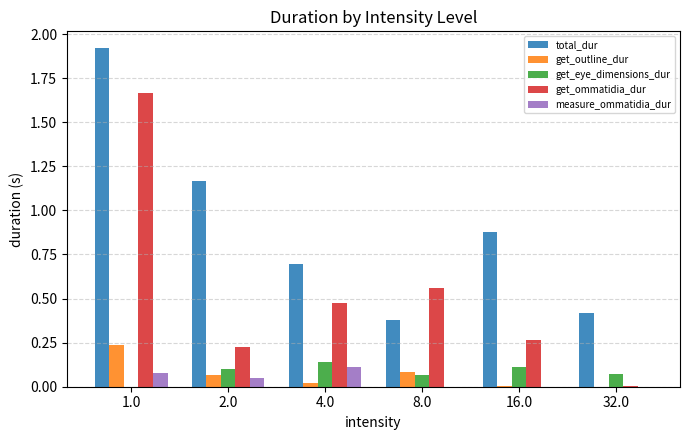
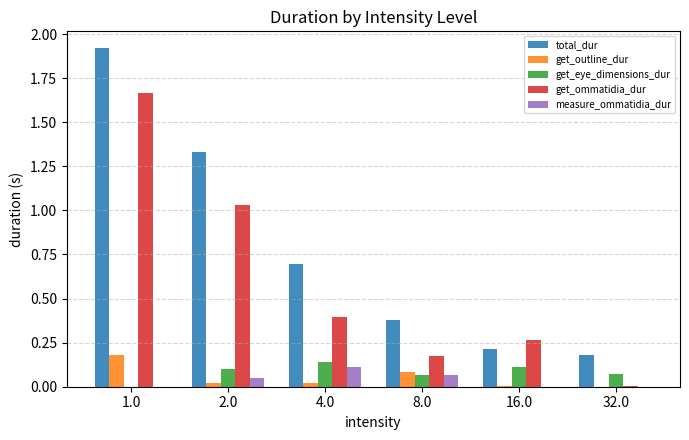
get_outline_dur, 1.0: 0.23 -> 0.18
measure_ommatidia_dur, 1.0: 0.08 -> 0.00
total_dur, 2.0: 1.17 -> 1.33
get_outline_dur, 2.0: 0.07 -> 0.02
get_ommatidia_dur, 2.0: 0.22 -> 1.03
get_ommatidia_dur, 4.0: 0.48 -> 0.40
get_ommatidia_dur, 8.0: 0.56 -> 0.17
measure_ommatidia_dur, 8.0: 0.00 -> 0.07
total_dur, 16.0: 0.88 -> 0.21
total_dur, 32.0: 0.42 -> 0.18
